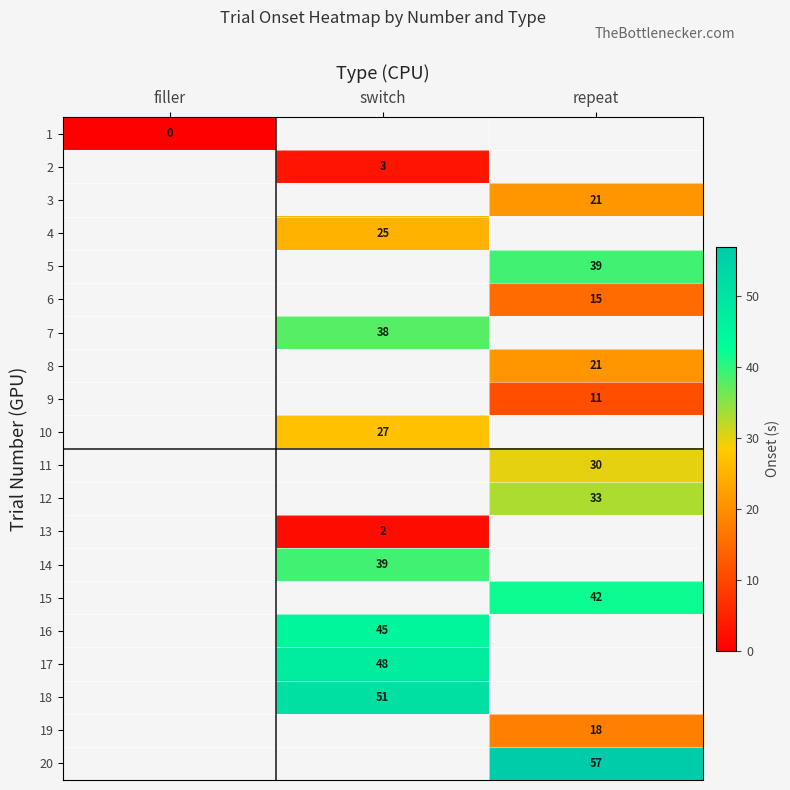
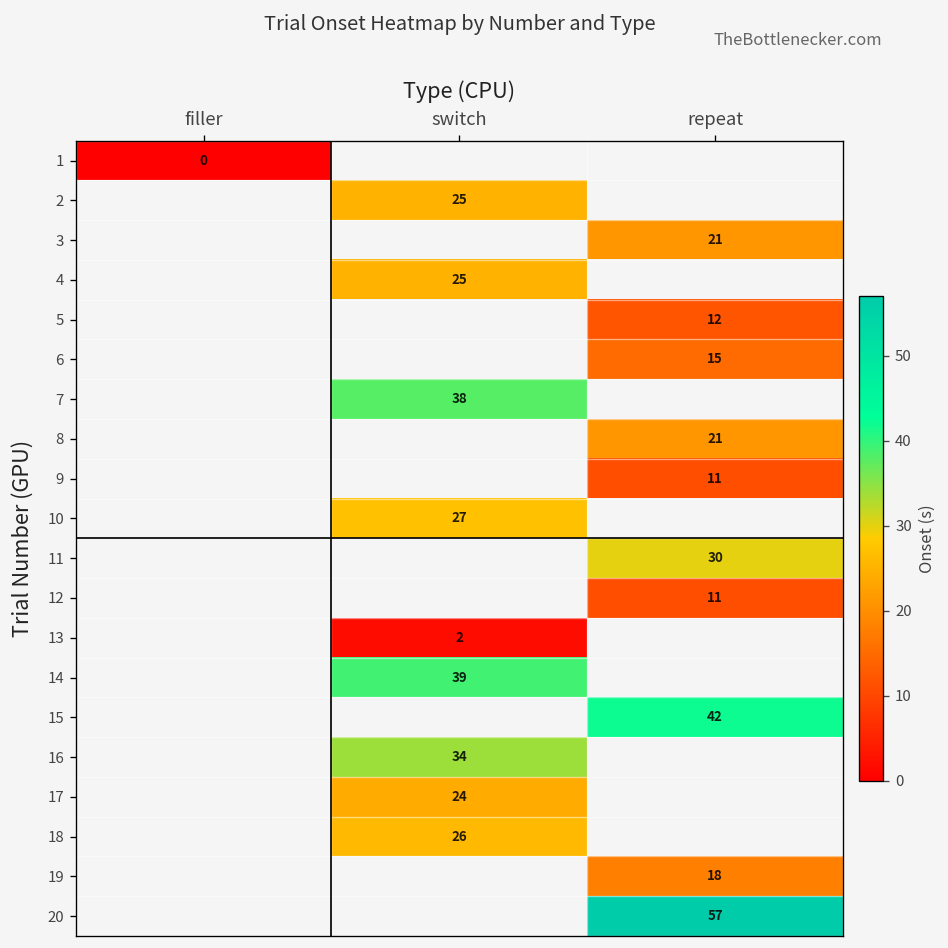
2, switch: 3 -> 25
5, repeat: 39 -> 12
12, repeat: 33 -> 11
16, switch: 45 -> 34
17, switch: 48 -> 24
18, switch: 51 -> 26
